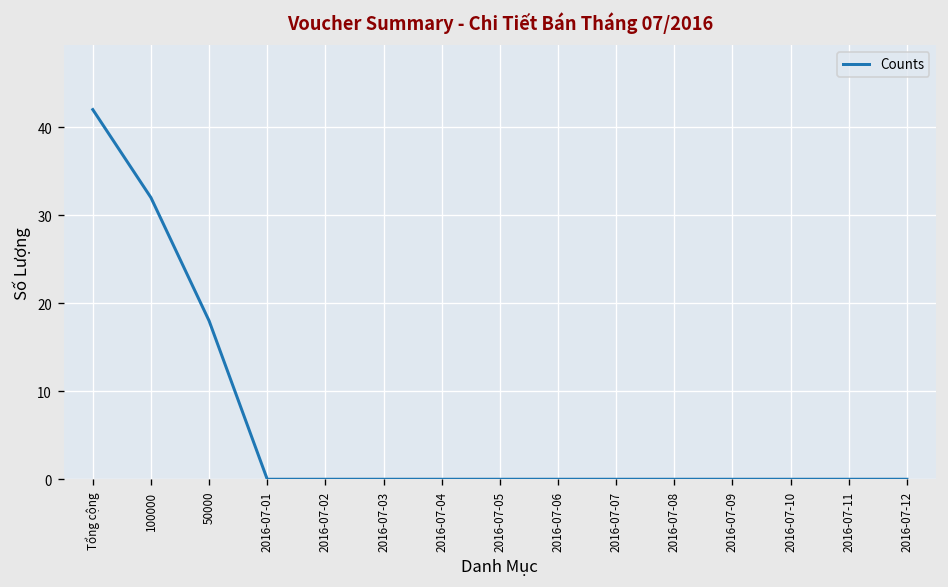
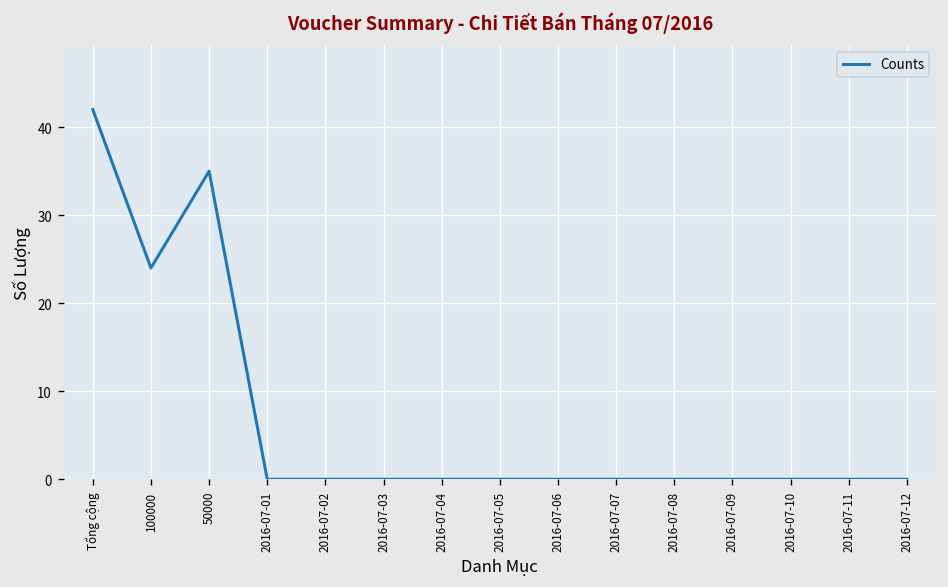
100000: 32 -> 24
50000: 18 -> 35
